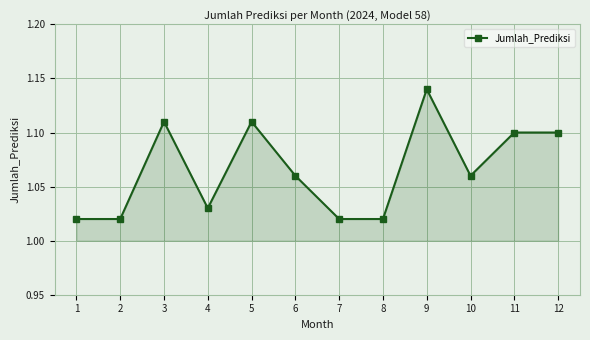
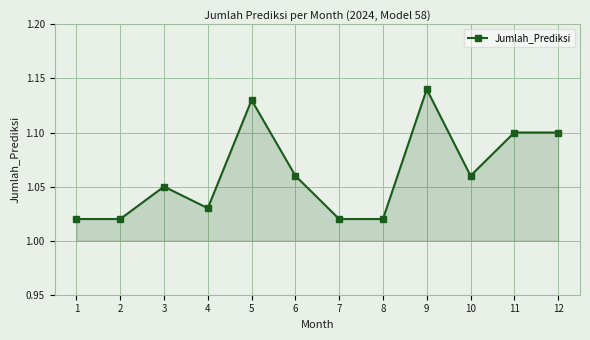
3: 1.11 -> 1.05
5: 1.11 -> 1.13
